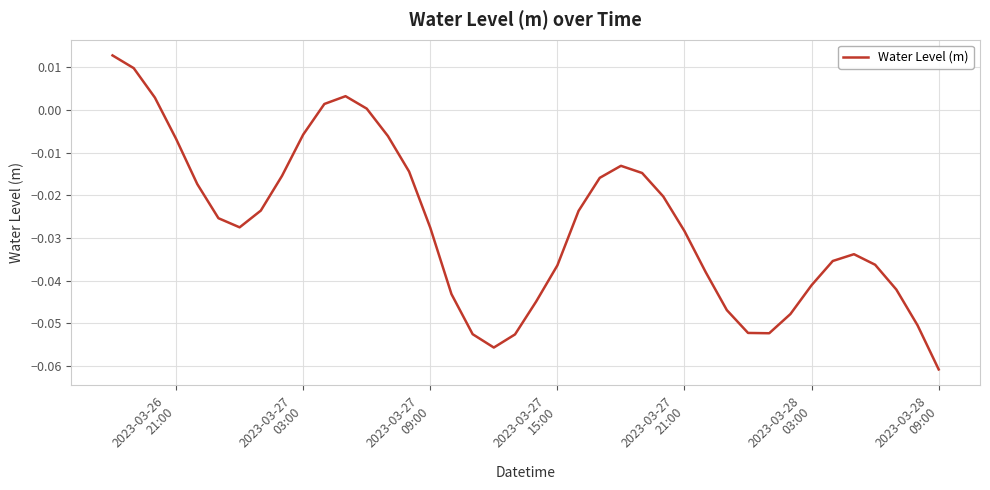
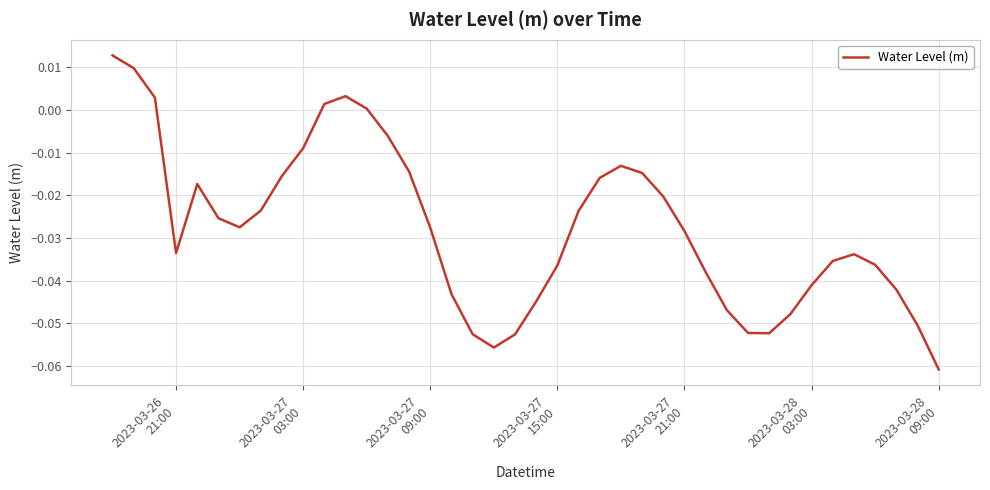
2023-03-26 21:00: -0.007 -> -0.034
2023-03-27 03:00: -0.006 -> -0.009
